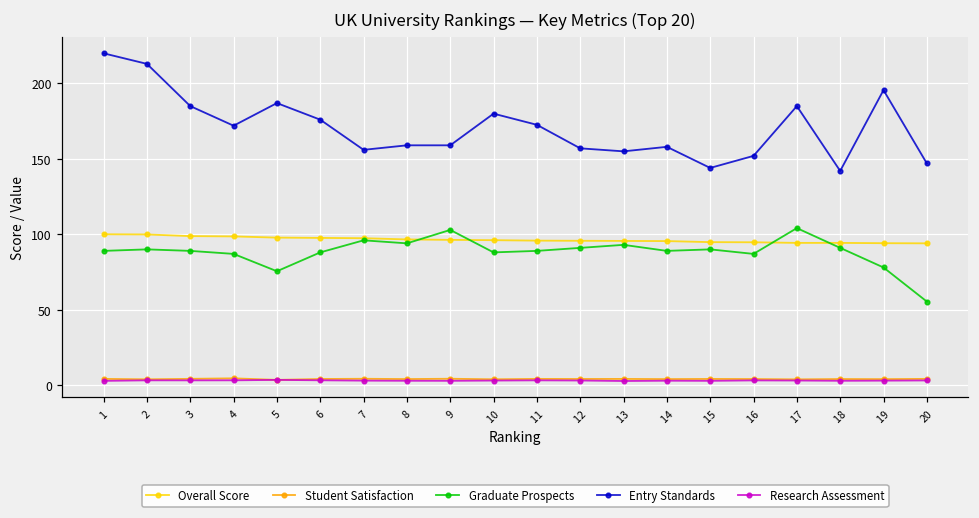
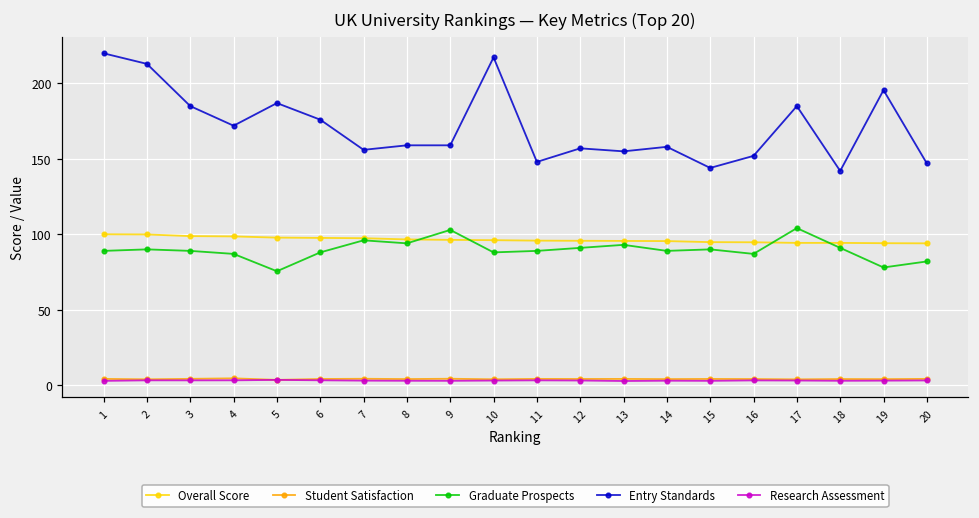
Entry Standards, 10: 180 -> 217
Entry Standards, 11: 173 -> 148
Graduate Prospects, 20: 55 -> 82
